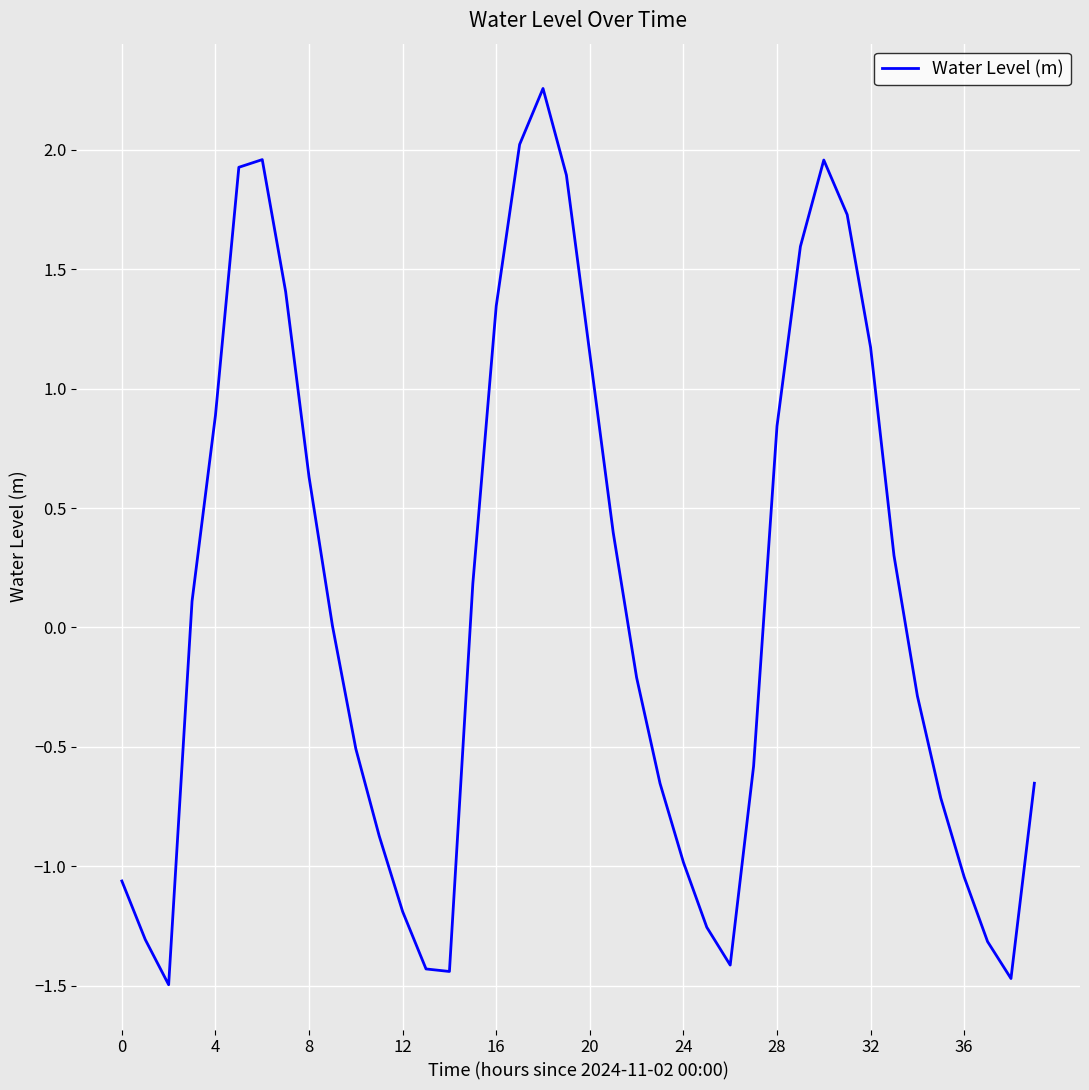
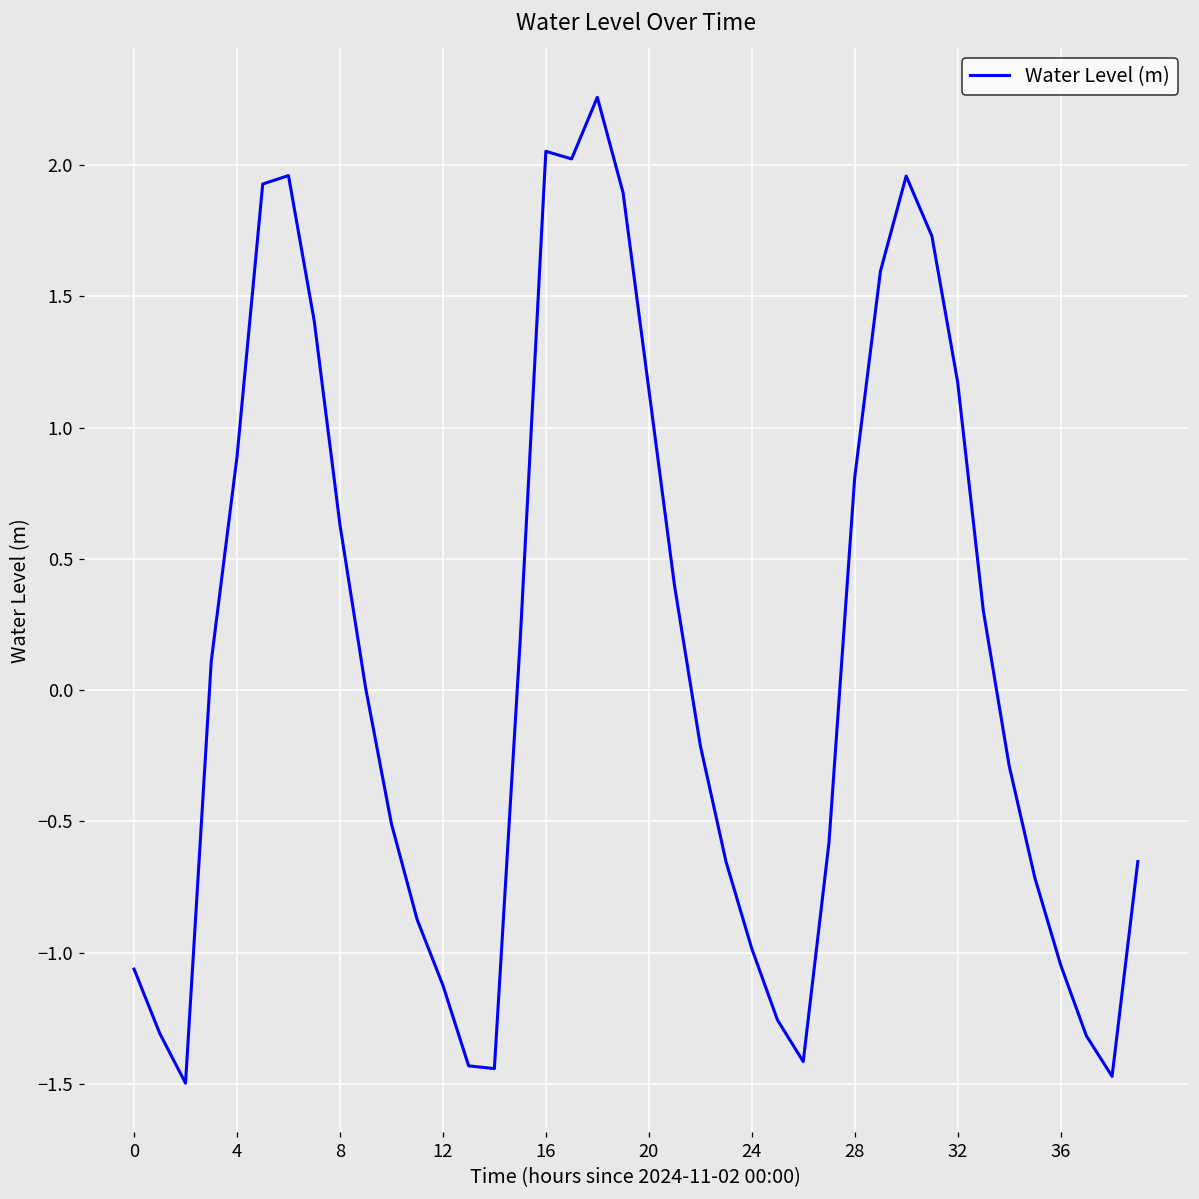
12: -1.19 -> -1.12
16: 1.35 -> 2.05
28: 0.84 -> 0.81
